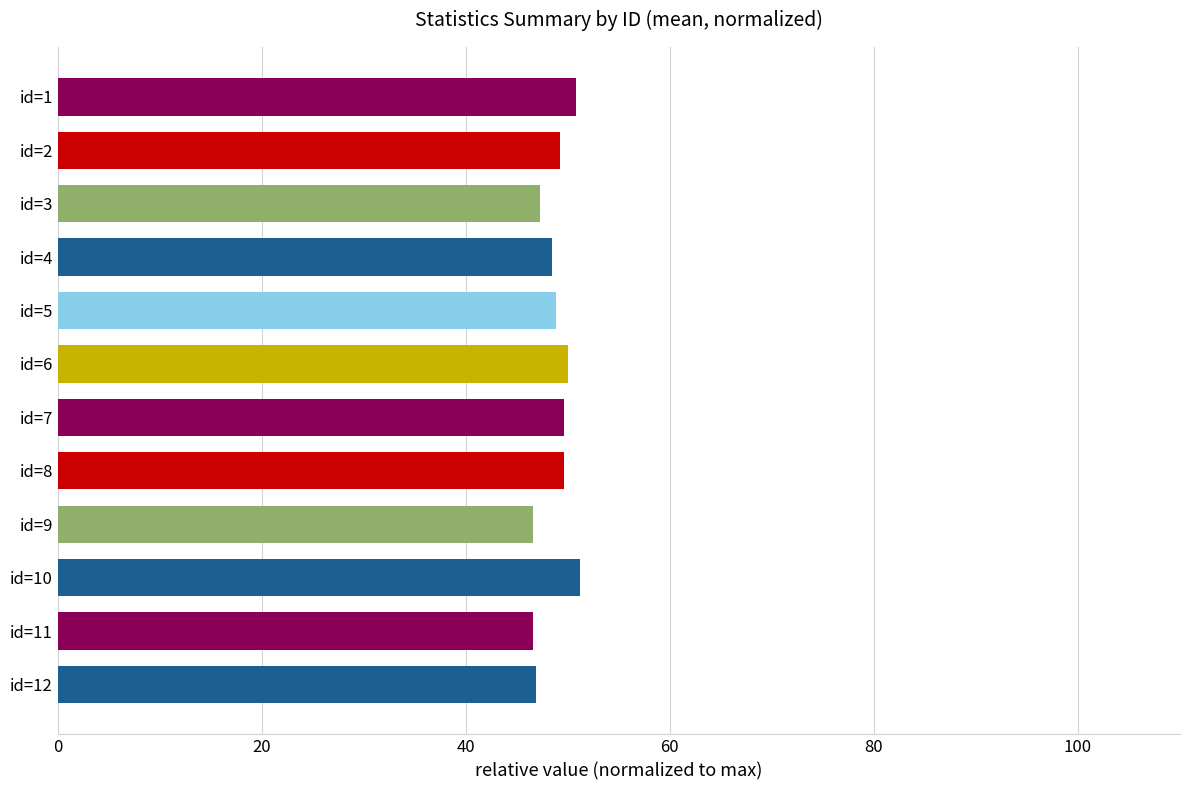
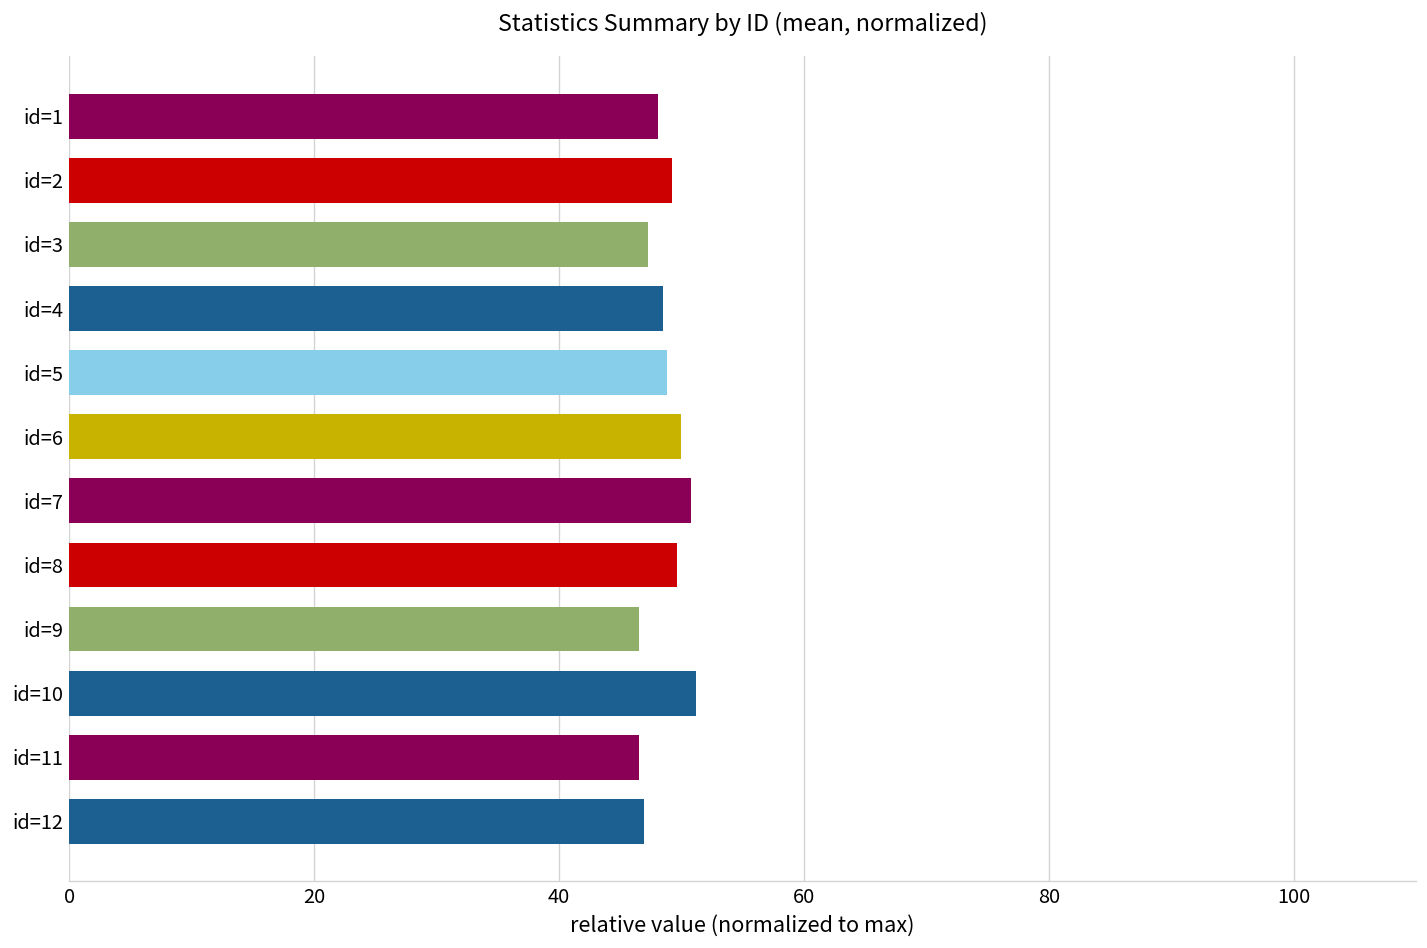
id=1: 50.8 -> 48.1
id=7: 49.6 -> 50.8
